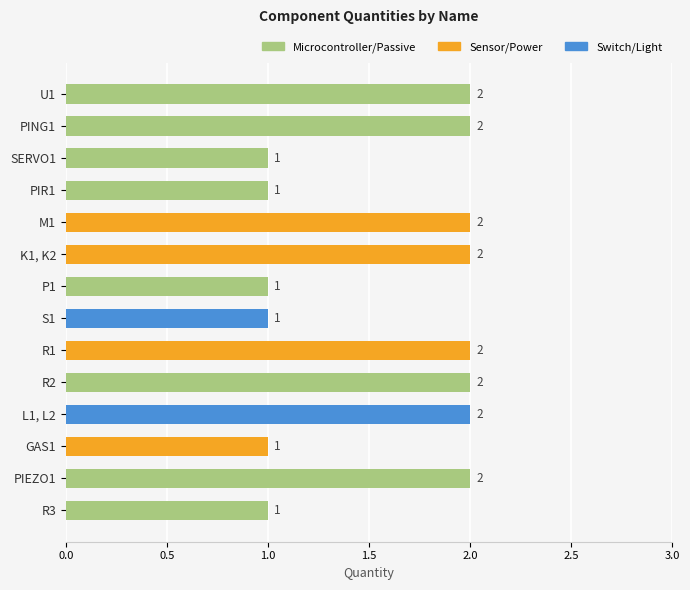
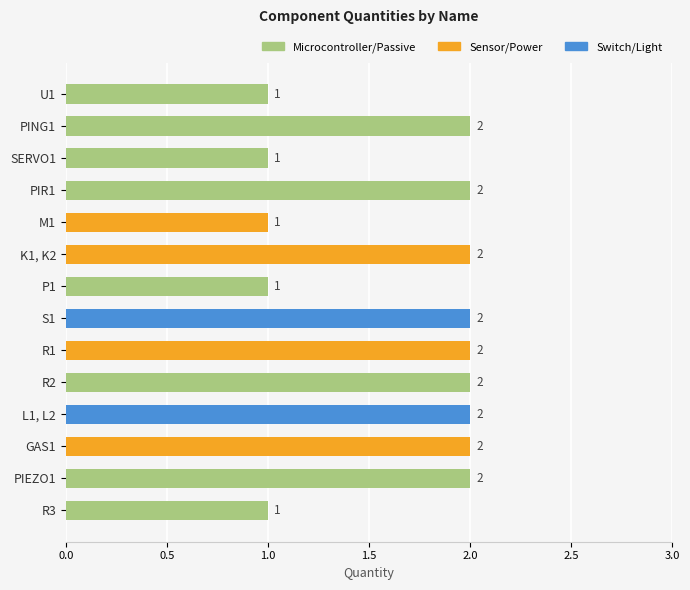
U1: 2 -> 1
PIR1: 1 -> 2
M1: 2 -> 1
S1: 1 -> 2
GAS1: 1 -> 2
